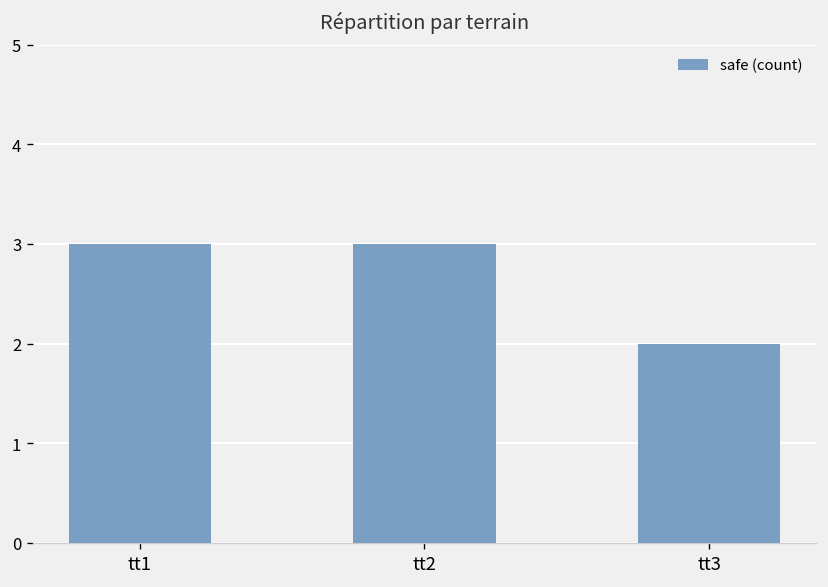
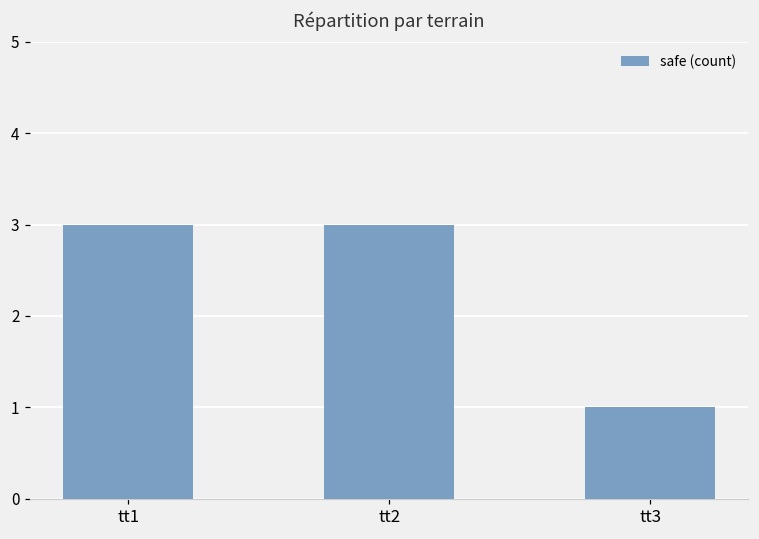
tt3: 2 -> 1
